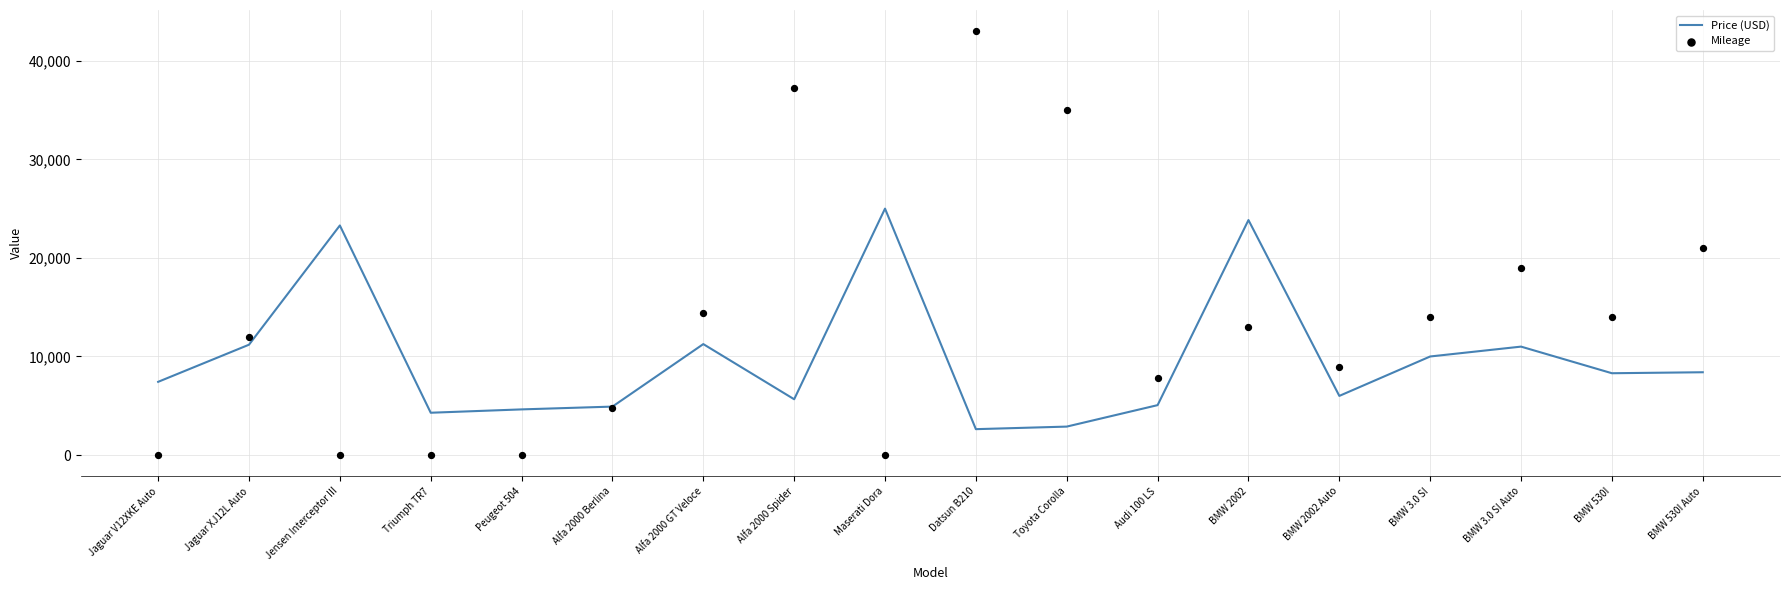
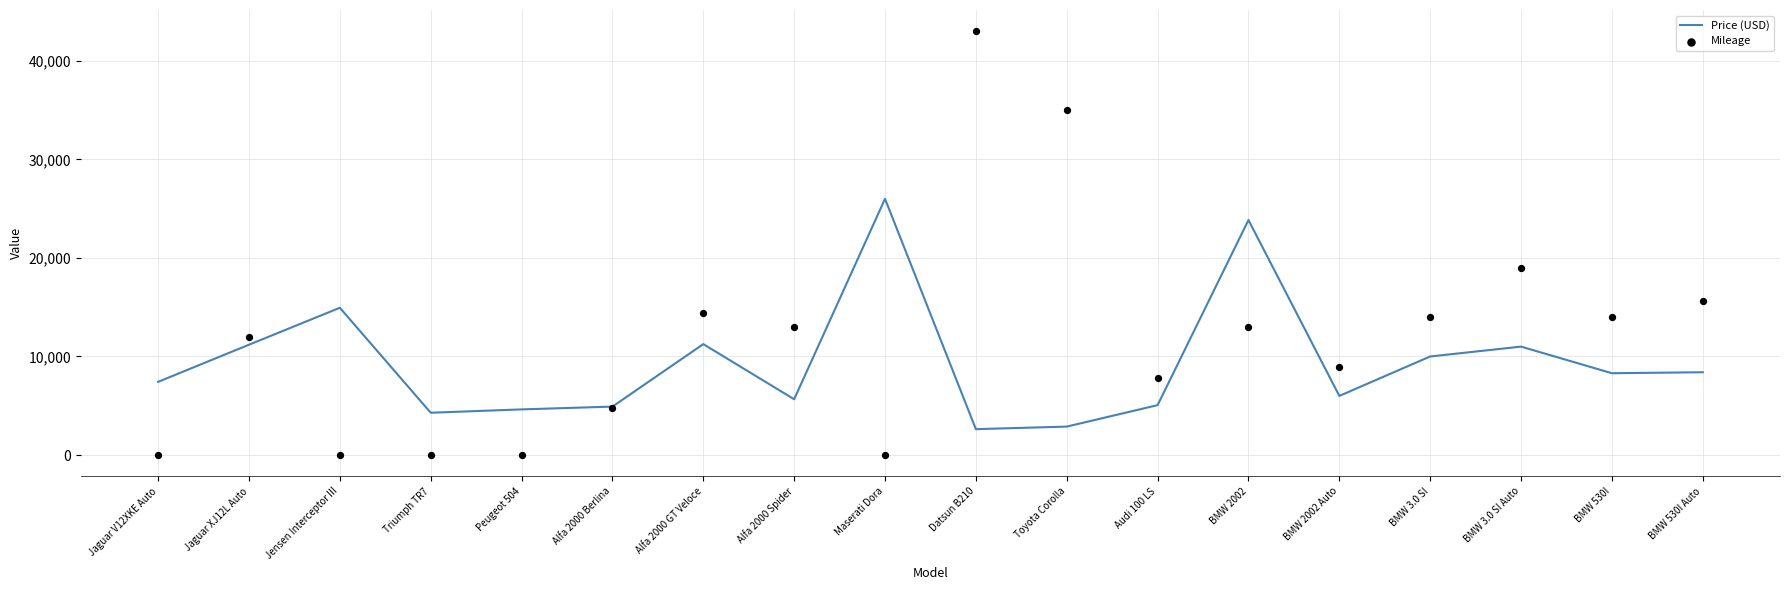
Price (USD), Jensen Interceptor III: 23,000 -> 15,000
Mileage, Alfa 2000 Spider: 37,000 -> 13,000
Price (USD), Maserati Dora: 25,000 -> 26,000
Mileage, BMW 530I Auto: 21,000 -> 16,000
